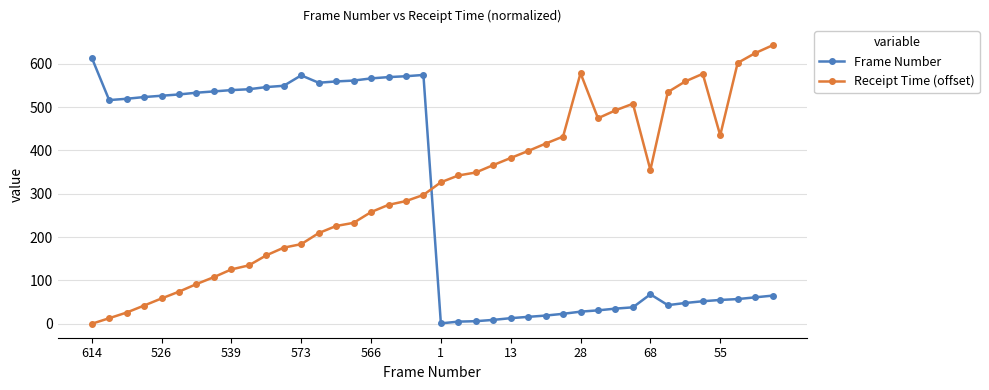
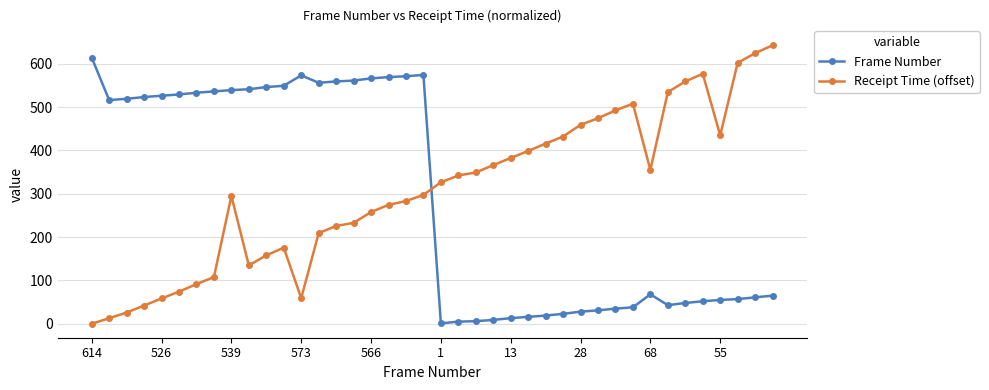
Receipt Time (offset), 539: 130 -> 290
Receipt Time (offset), 573: 180 -> 60
Receipt Time (offset), 28: 580 -> 460
